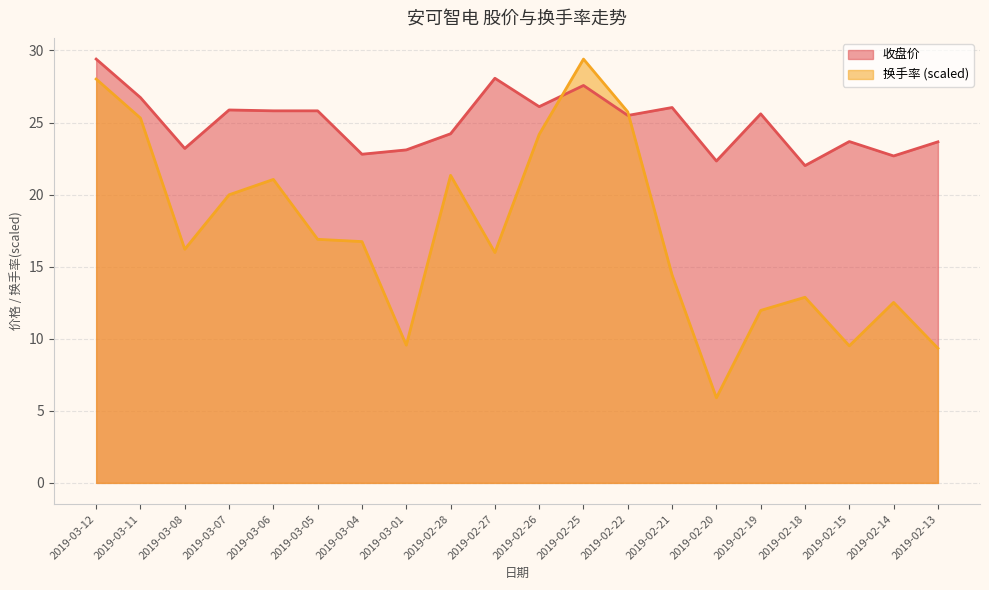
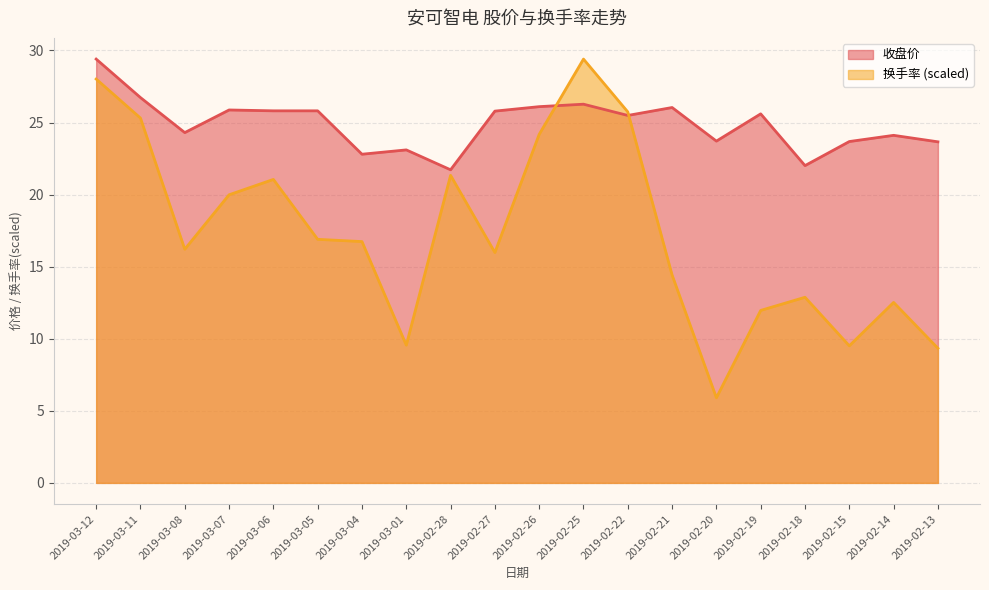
收盘价, 2019-03-08: 23.2 -> 24.3
收盘价, 2019-02-28: 24.2 -> 21.7
收盘价, 2019-02-27: 28.1 -> 25.8
收盘价, 2019-02-25: 27.6 -> 26.3
收盘价, 2019-02-20: 22.3 -> 23.7
收盘价, 2019-02-14: 22.7 -> 24.1
